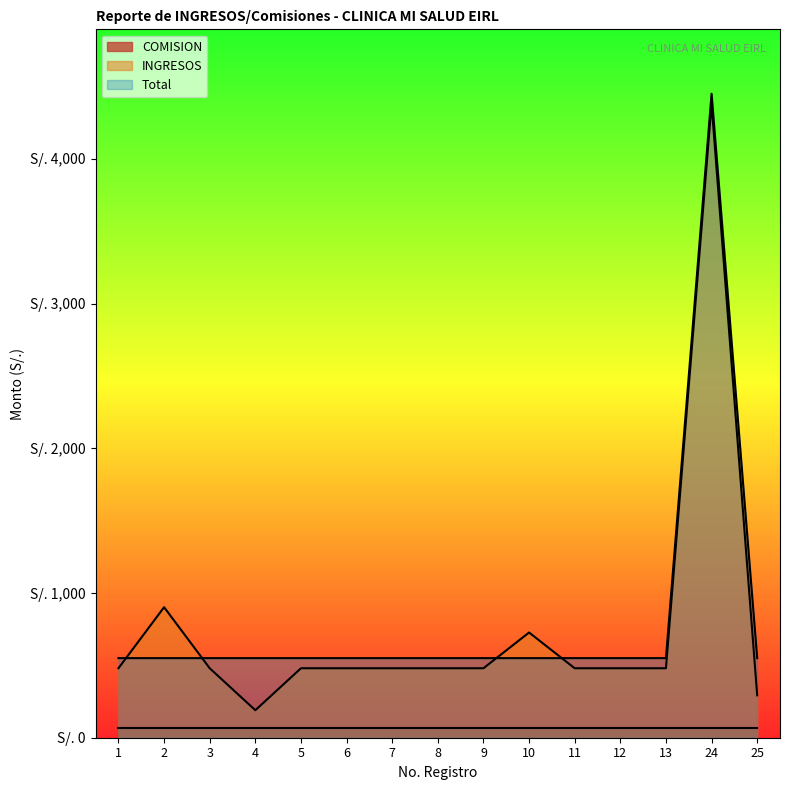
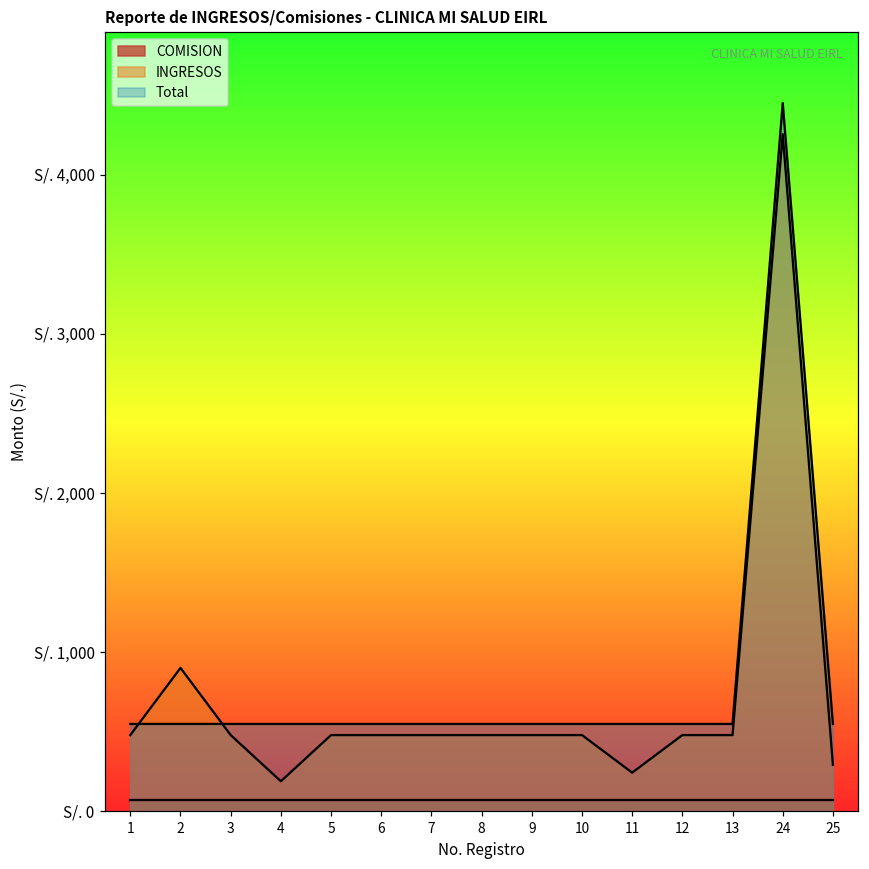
INGRESOS, 10: S/. 730 -> S/. 480
INGRESOS, 11: S/. 480 -> S/. 240
INGRESOS, 24: S/. 4,380 -> S/. 4,260
